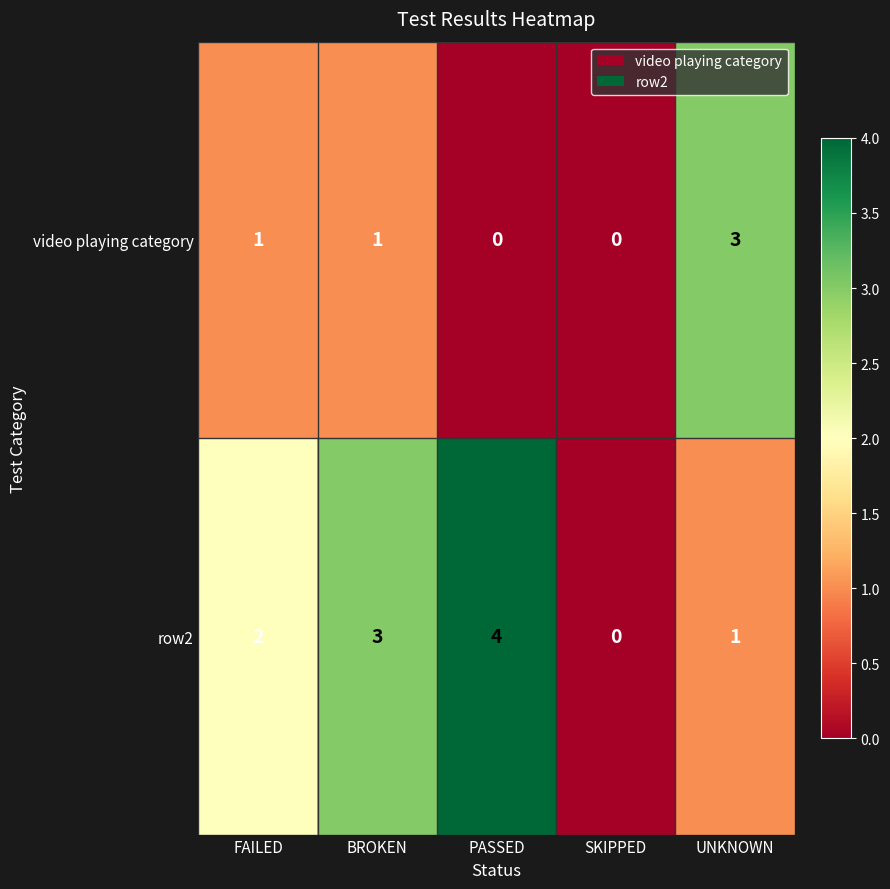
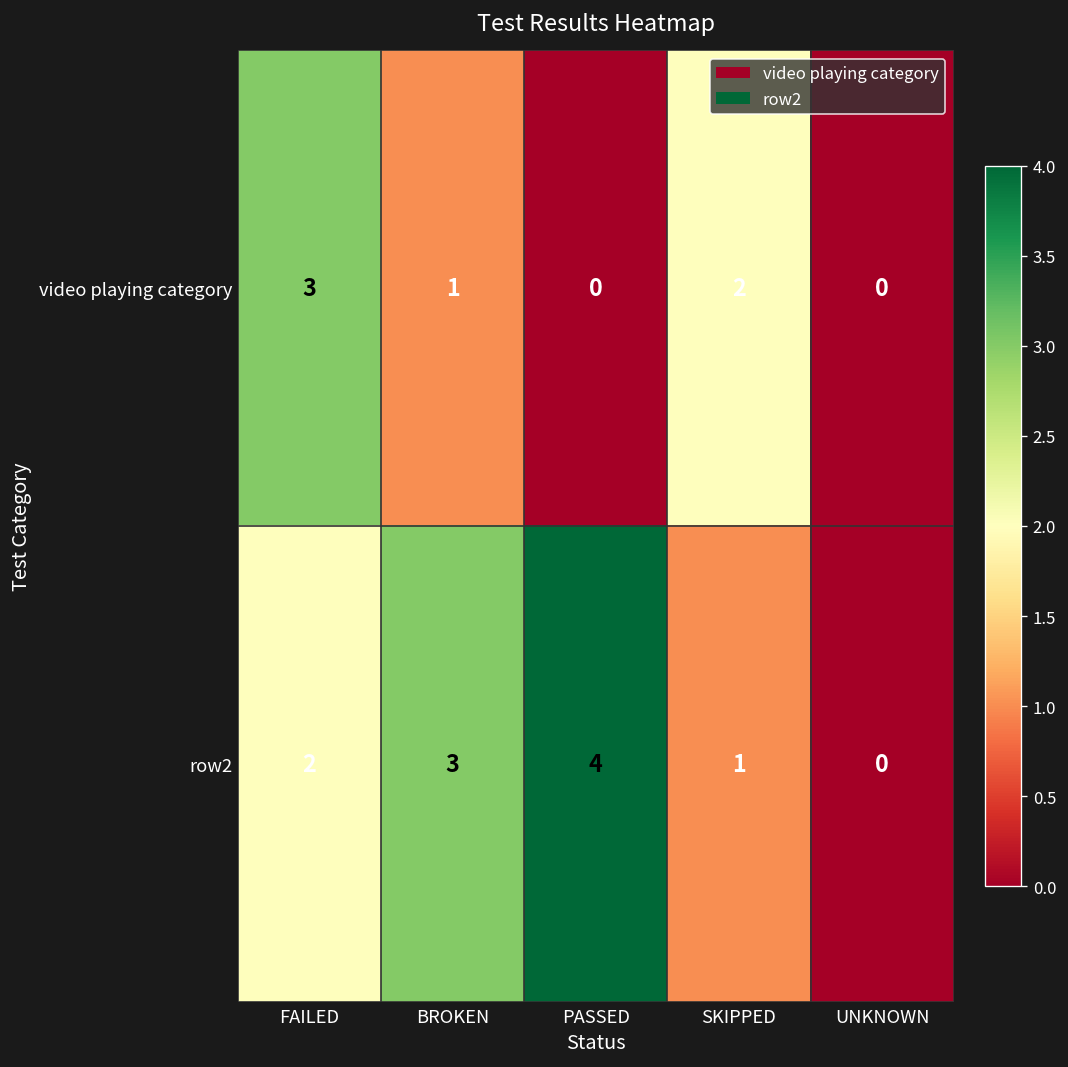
video playing category, FAILED: 1 -> 3
video playing category, SKIPPED: 0 -> 2
video playing category, UNKNOWN: 3 -> 0
row2, SKIPPED: 0 -> 1
row2, UNKNOWN: 1 -> 0
